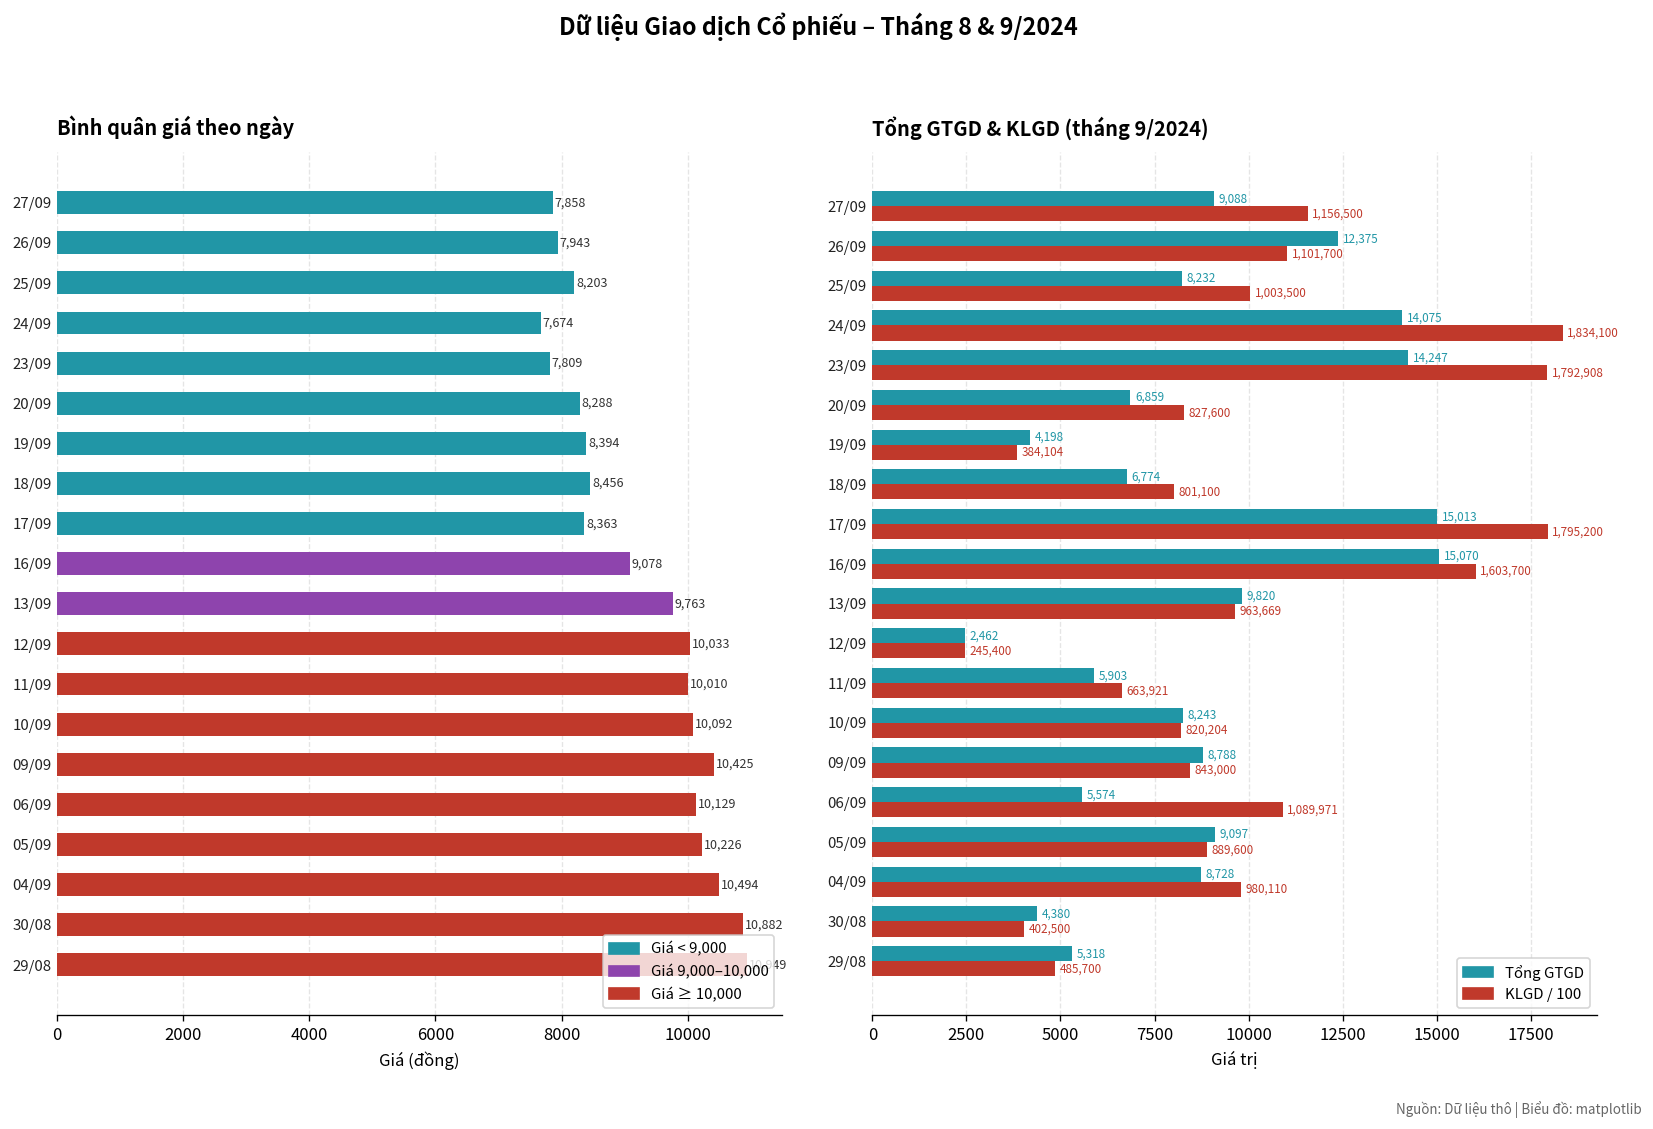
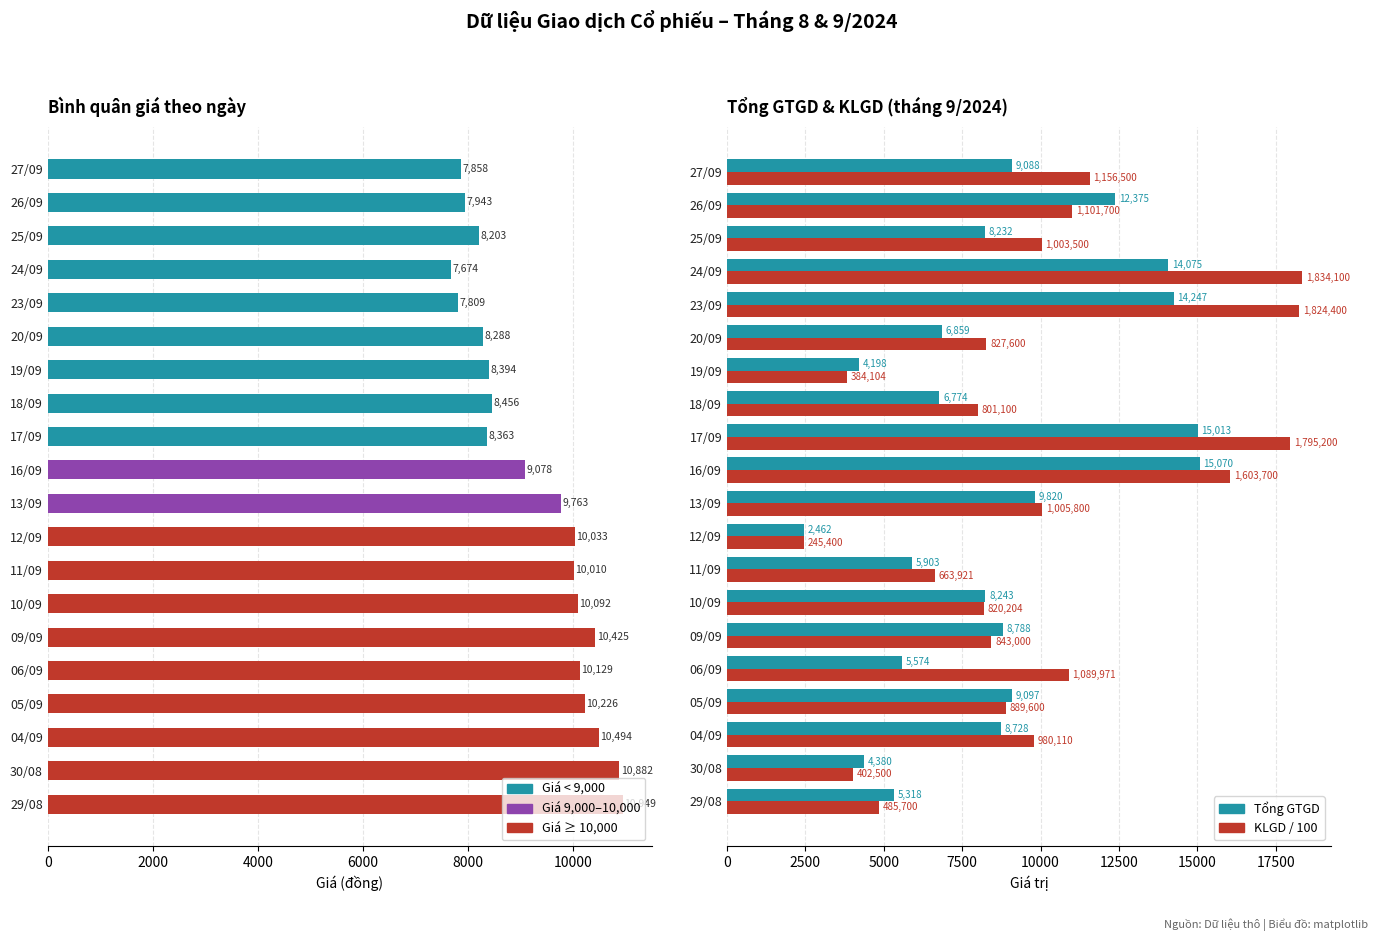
Tổng GTGD & KLGD (tháng 9/2024), KLGD / 100, 23/09: 1,792,908 -> 1,824,400
Tổng GTGD & KLGD (tháng 9/2024), KLGD / 100, 13/09: 963,669 -> 1,005,800
